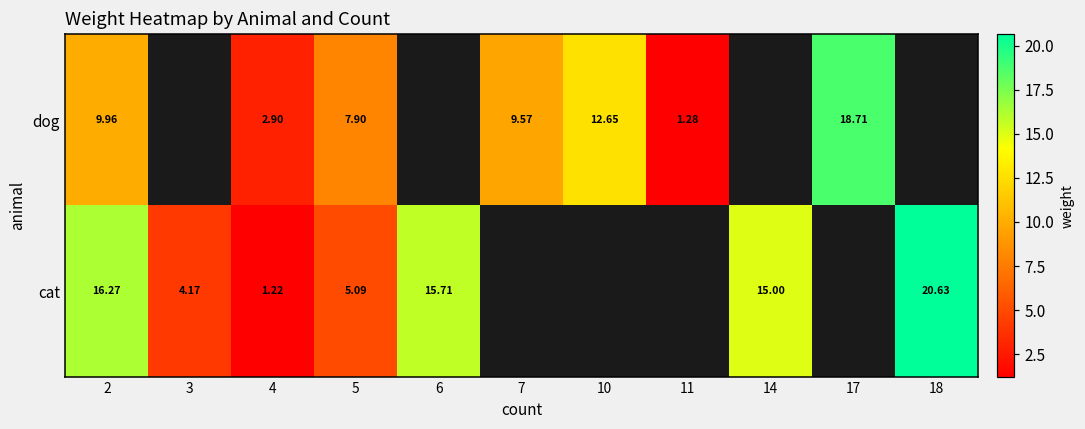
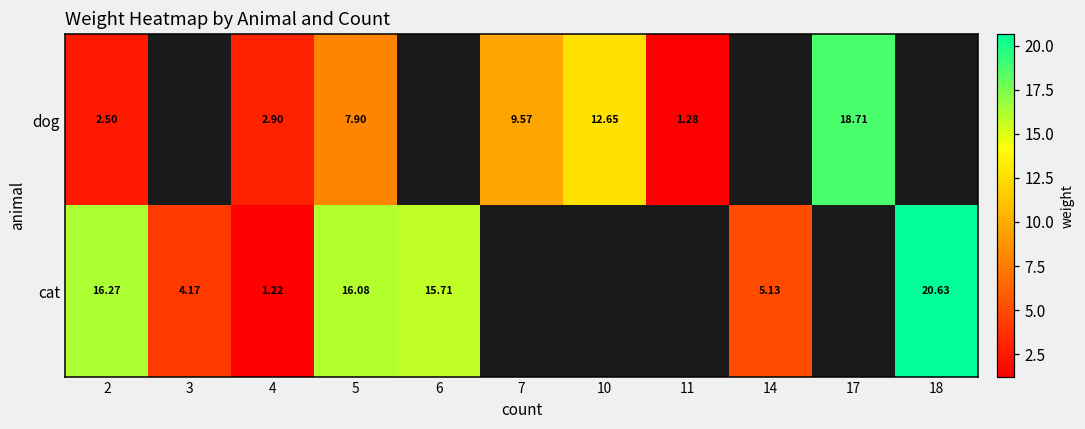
dog, 2: 9.96 -> 2.50
cat, 5: 5.09 -> 16.08
cat, 14: 15.00 -> 5.13
